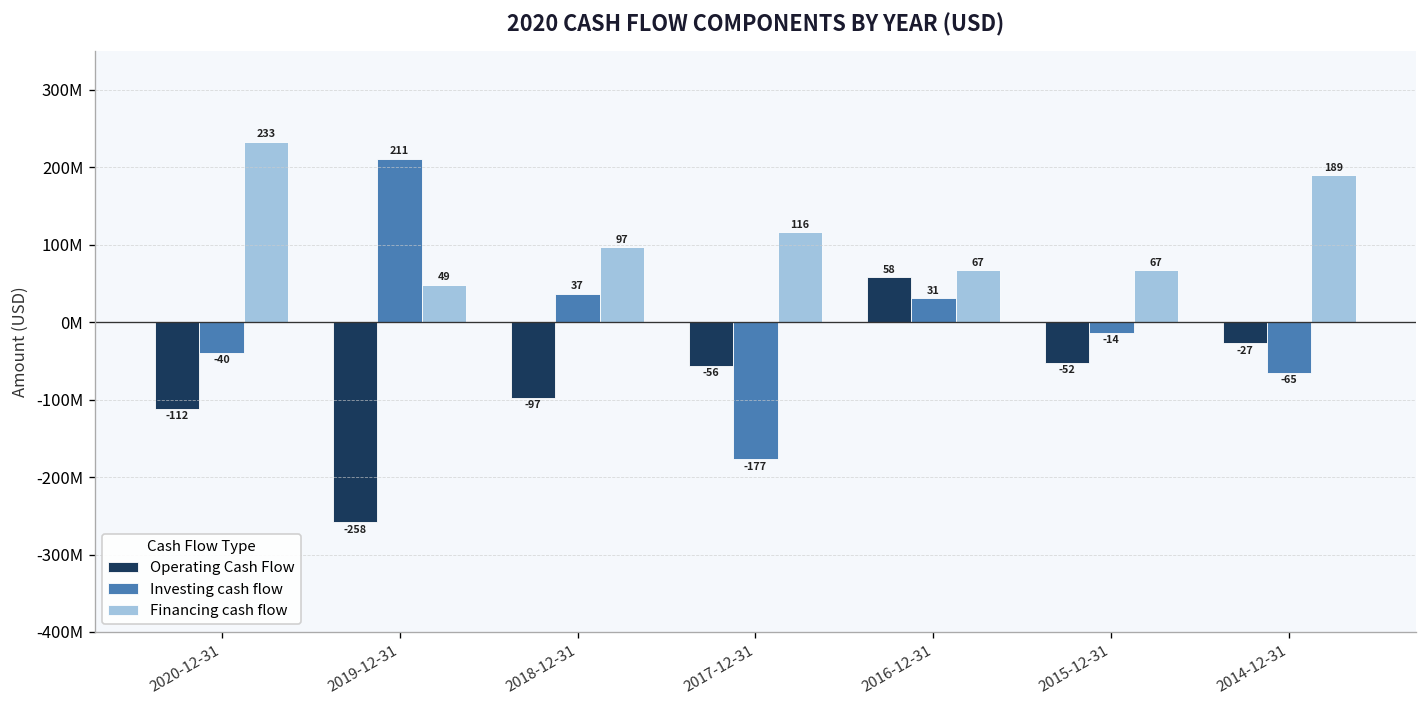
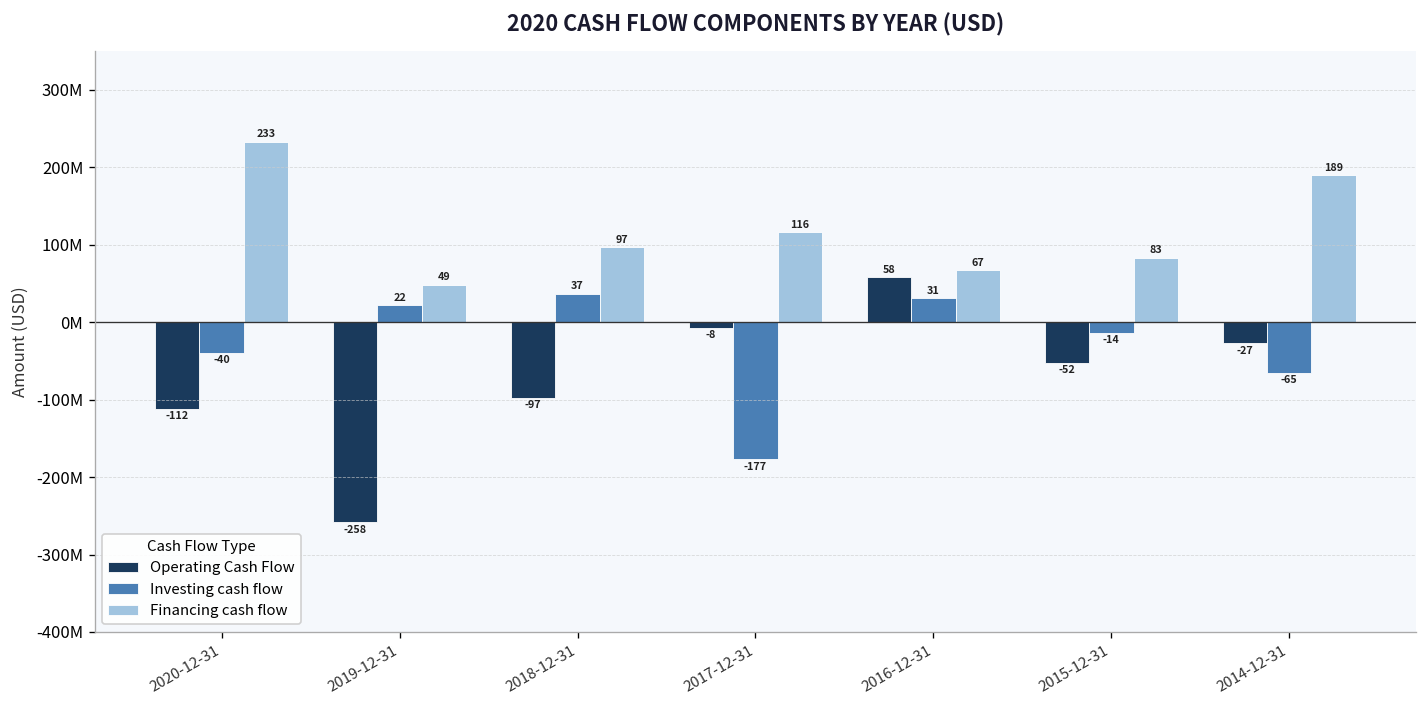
Investing cash flow, 2019-12-31: 211 -> 22
Operating Cash Flow, 2017-12-31: -56 -> -8
Financing cash flow, 2015-12-31: 67 -> 83
